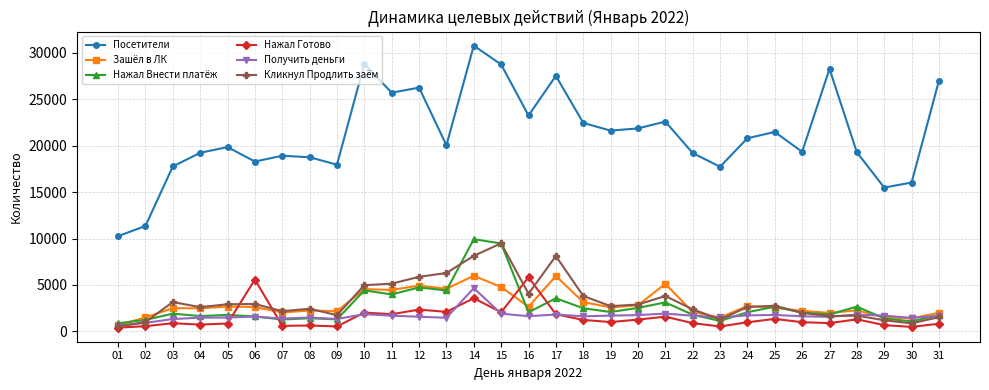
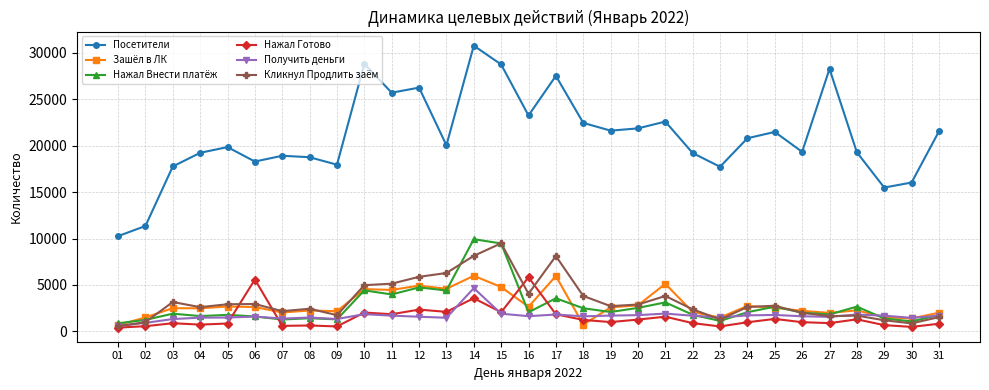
Зашёл в ЛК, 18: 3000 -> 1000
Посетители, 31: 27000 -> 22000
